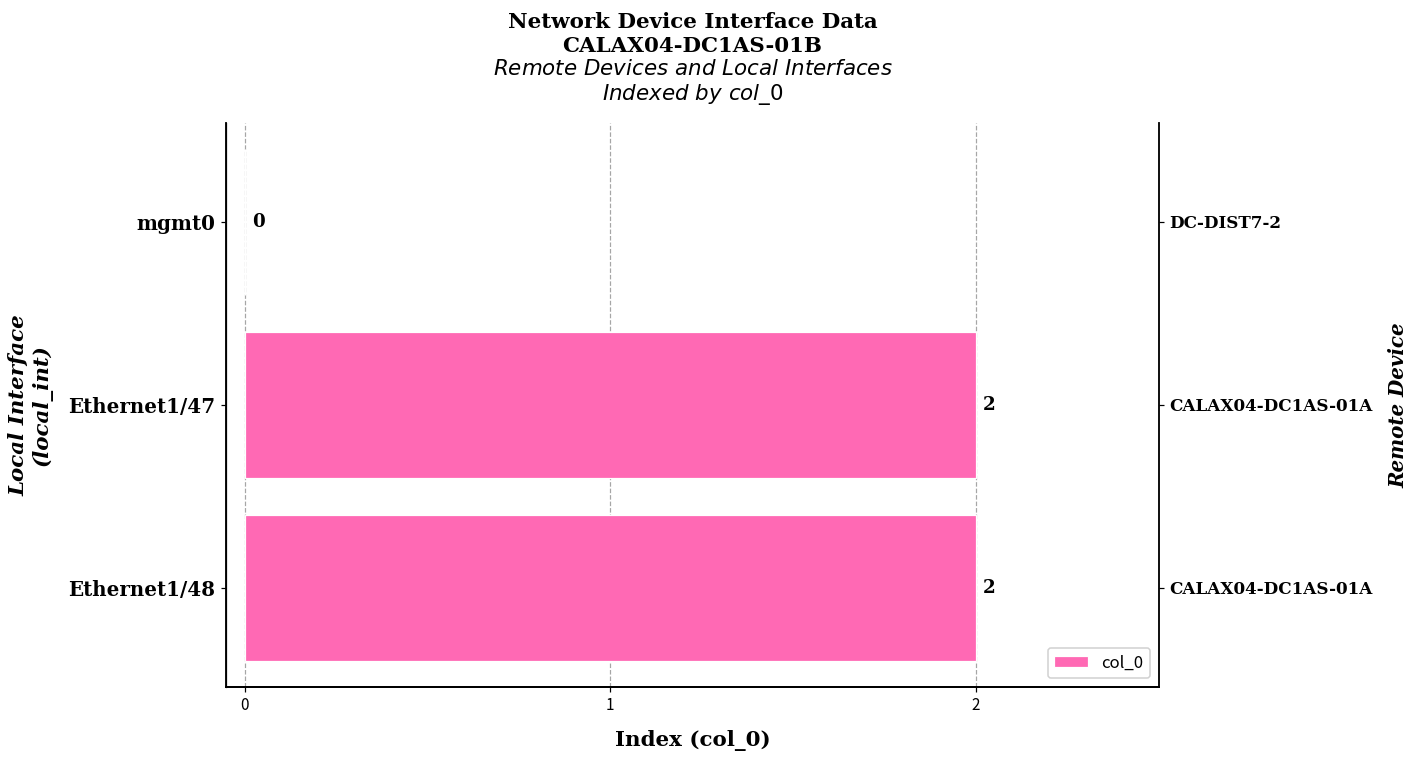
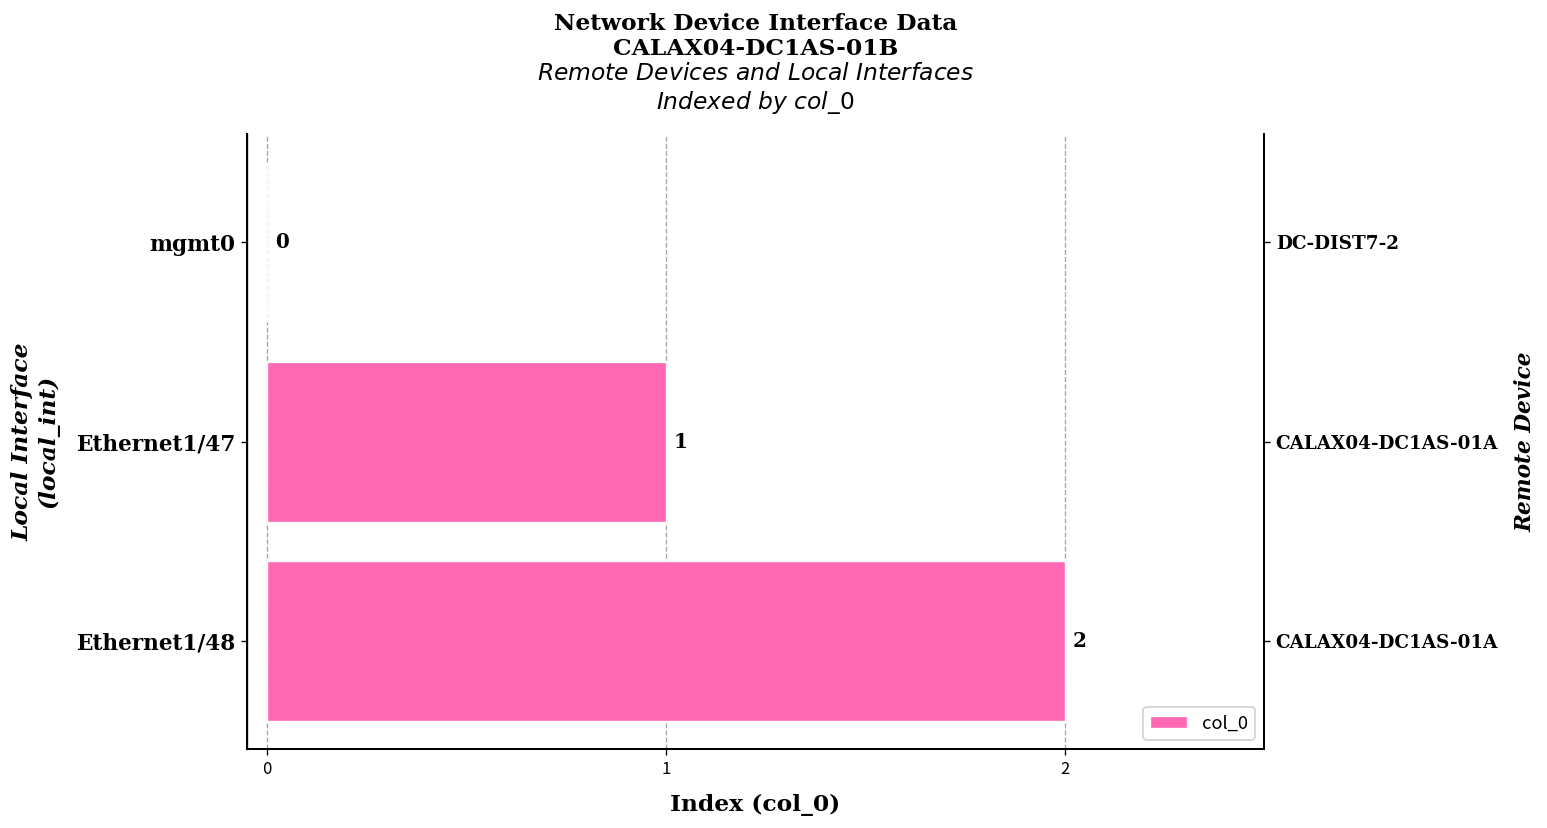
Ethernet1/47: 2 -> 1
